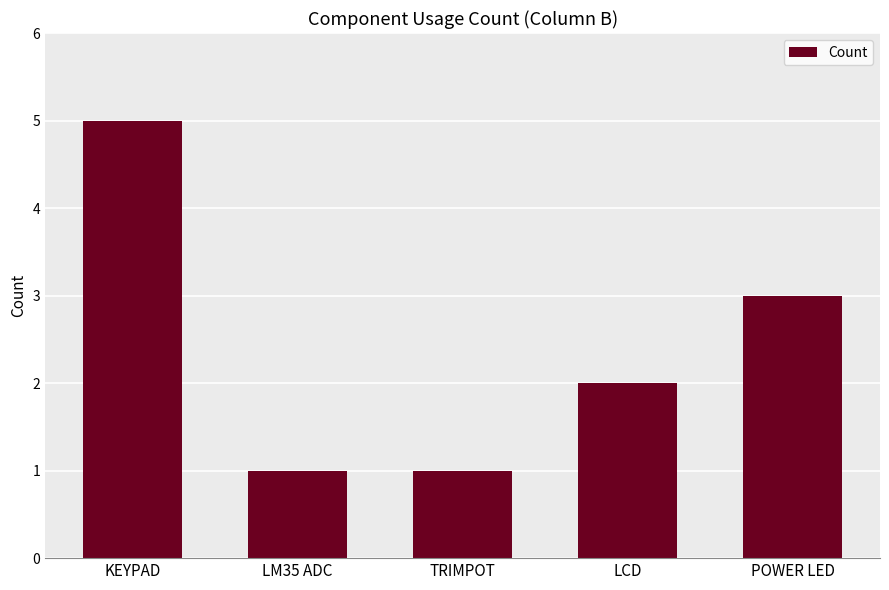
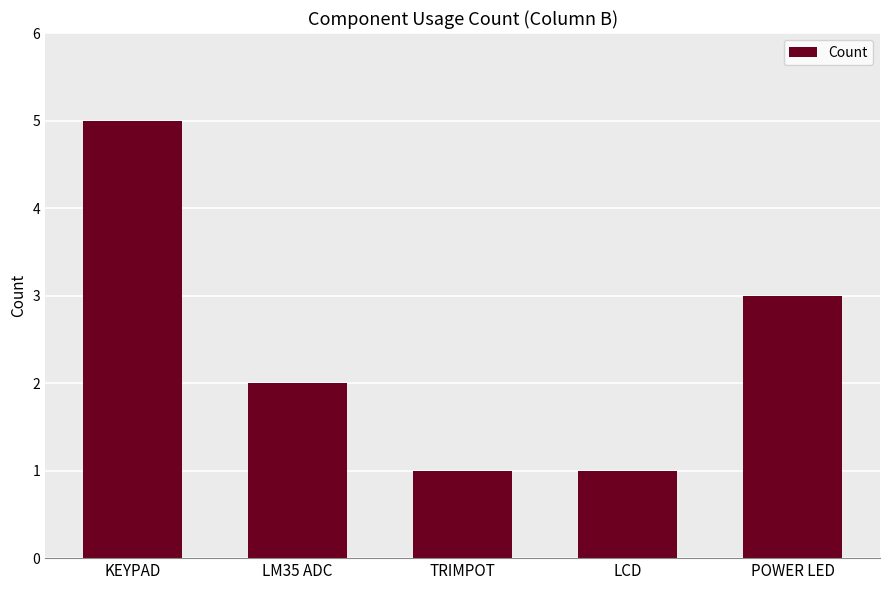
LM35 ADC: 1 -> 2
LCD: 2 -> 1
